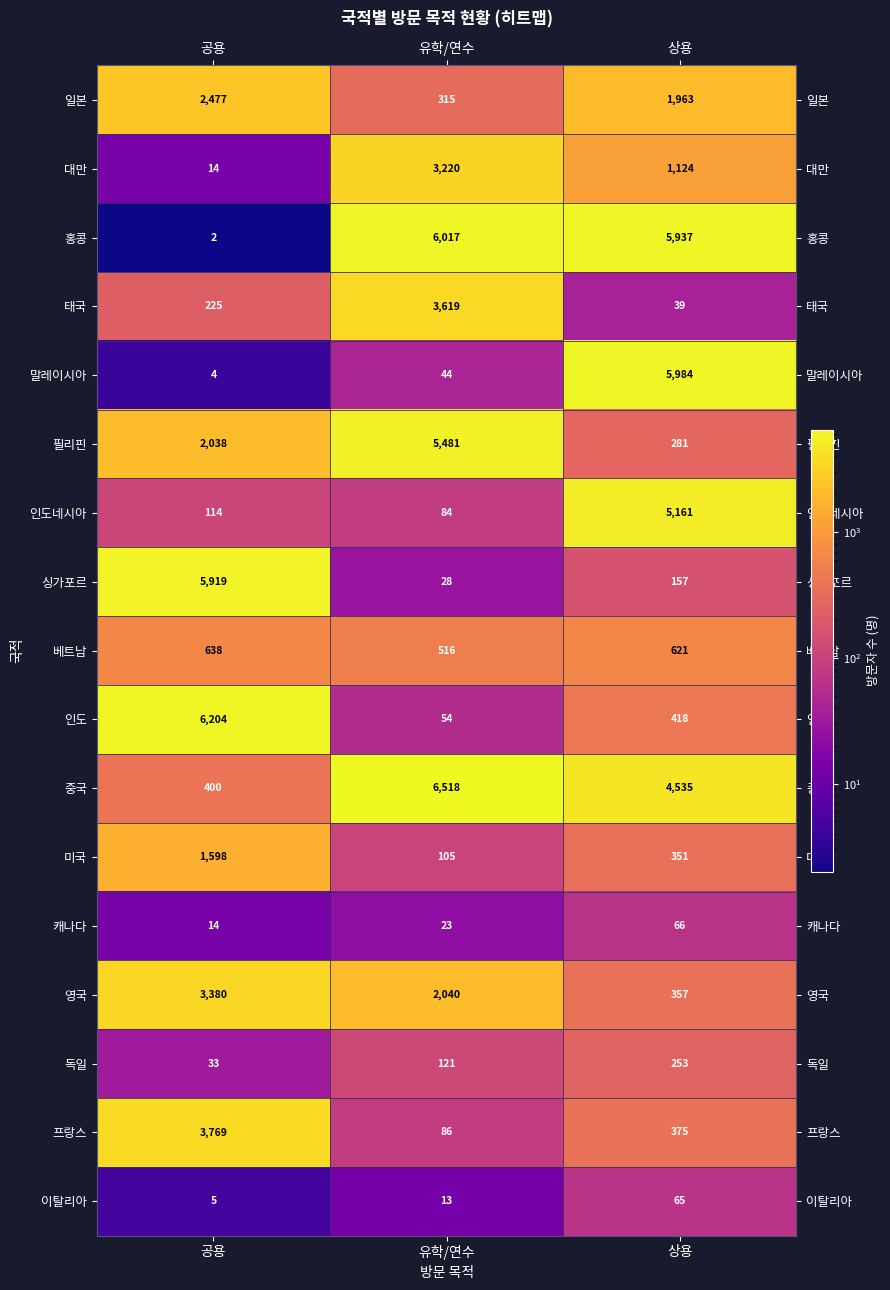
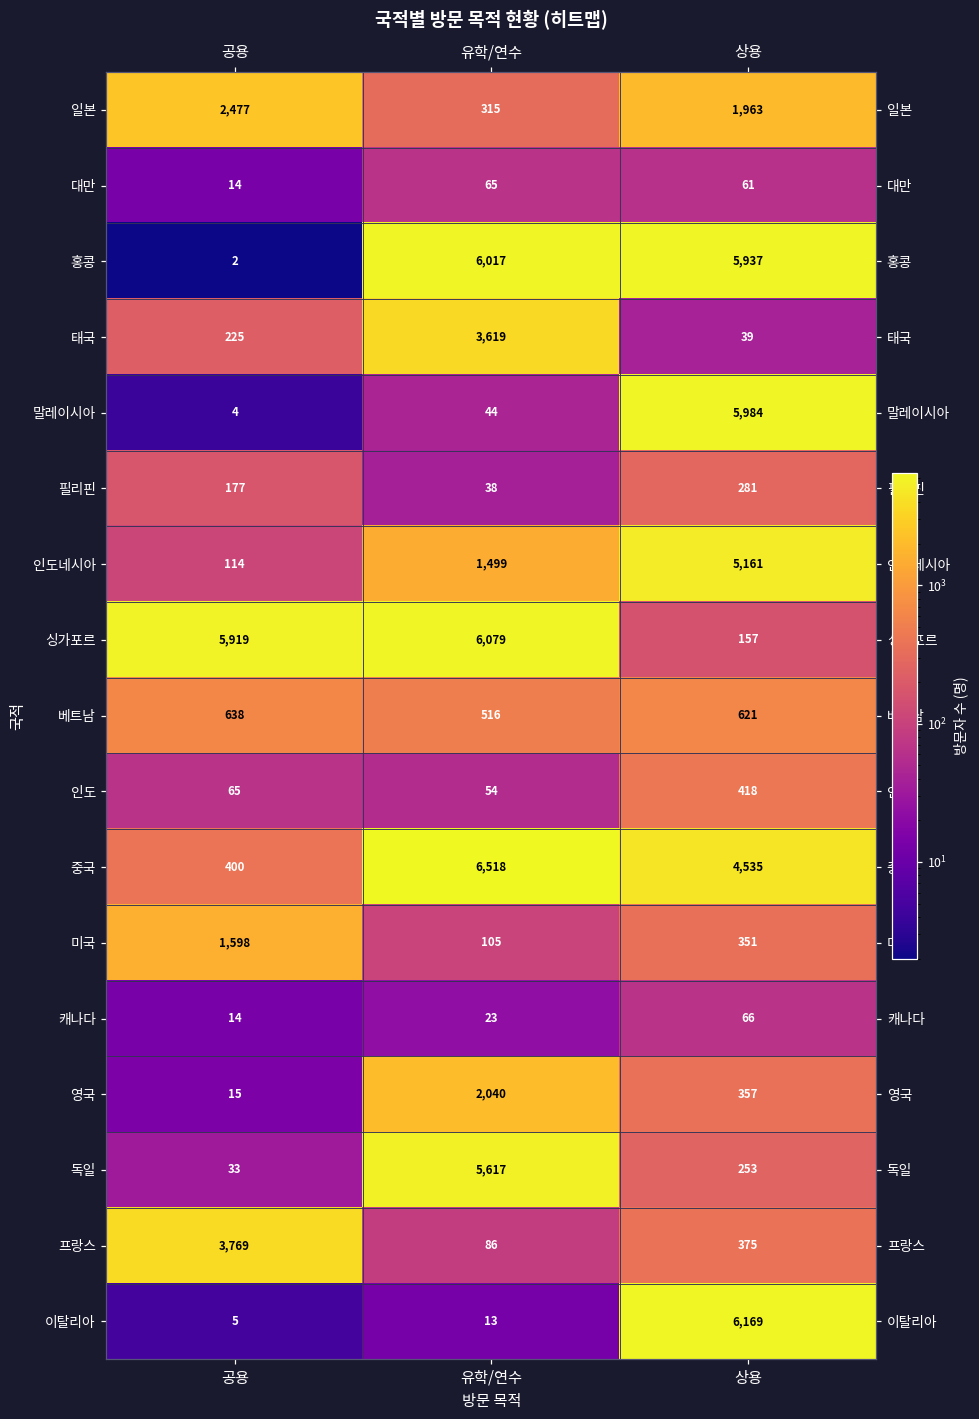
대만, 유학/연수: 3,220 -> 65
대만, 상용: 1,124 -> 61
필리핀, 공용: 2,038 -> 177
필리핀, 유학/연수: 5,481 -> 38
인도네시아, 유학/연수: 84 -> 1,499
싱가포르, 유학/연수: 28 -> 6,079
인도, 공용: 6,204 -> 65
영국, 공용: 3,380 -> 15
독일, 유학/연수: 121 -> 5,617
이탈리아, 상용: 65 -> 6,169
